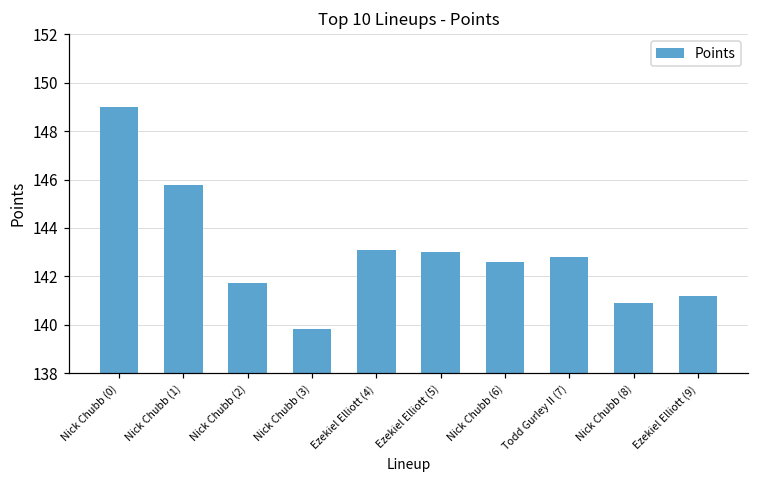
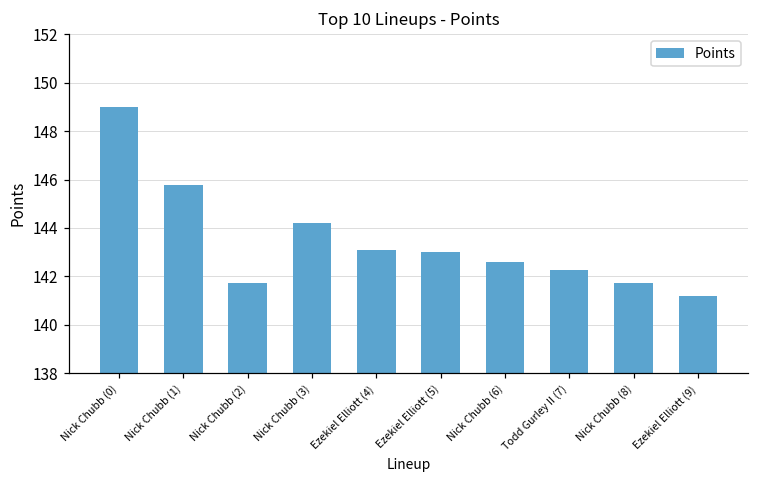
Nick Chubb (3): 139.8 -> 144.2
Todd Gurley II (7): 142.8 -> 142.2
Nick Chubb (8): 140.9 -> 141.7
